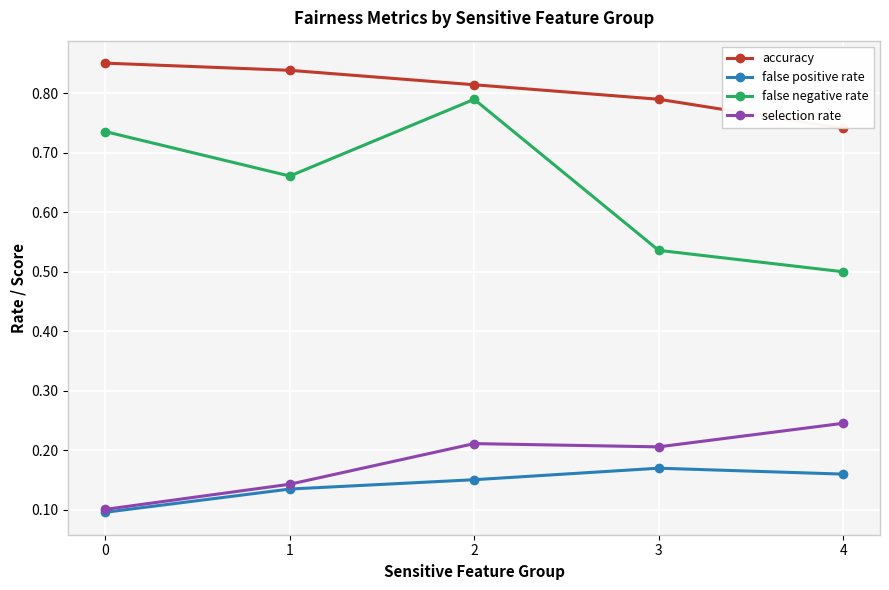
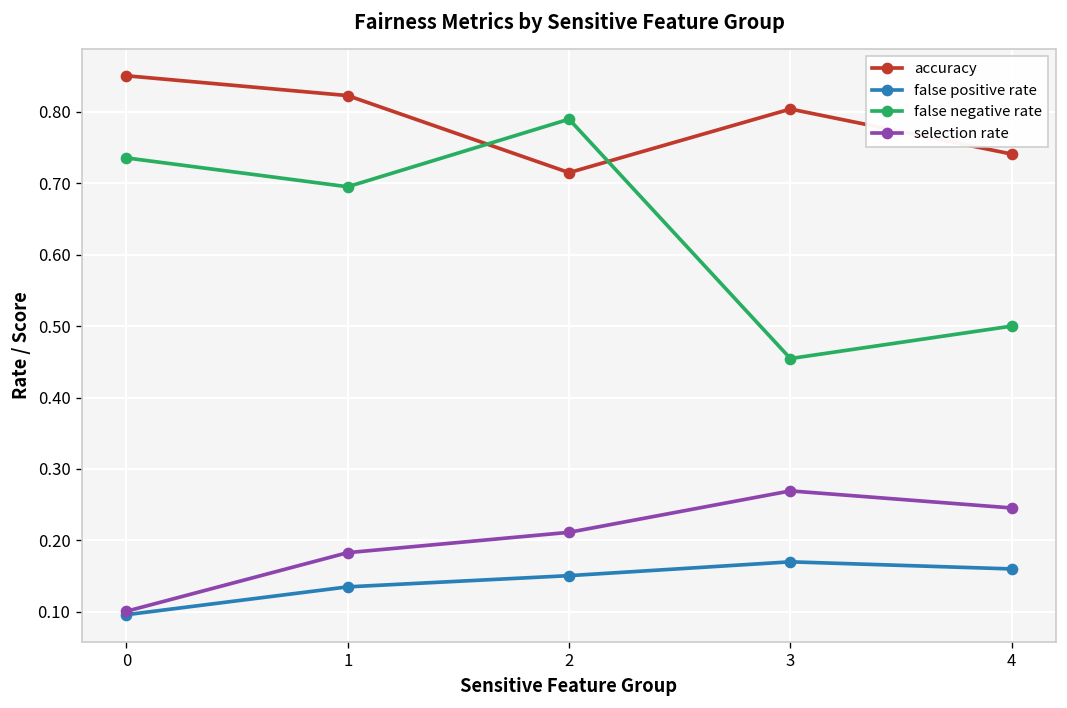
accuracy, 1: 0.84 -> 0.82
false negative rate, 1: 0.66 -> 0.70
selection rate, 1: 0.14 -> 0.18
accuracy, 2: 0.81 -> 0.71
accuracy, 3: 0.79 -> 0.80
false negative rate, 3: 0.54 -> 0.45
selection rate, 3: 0.21 -> 0.27
